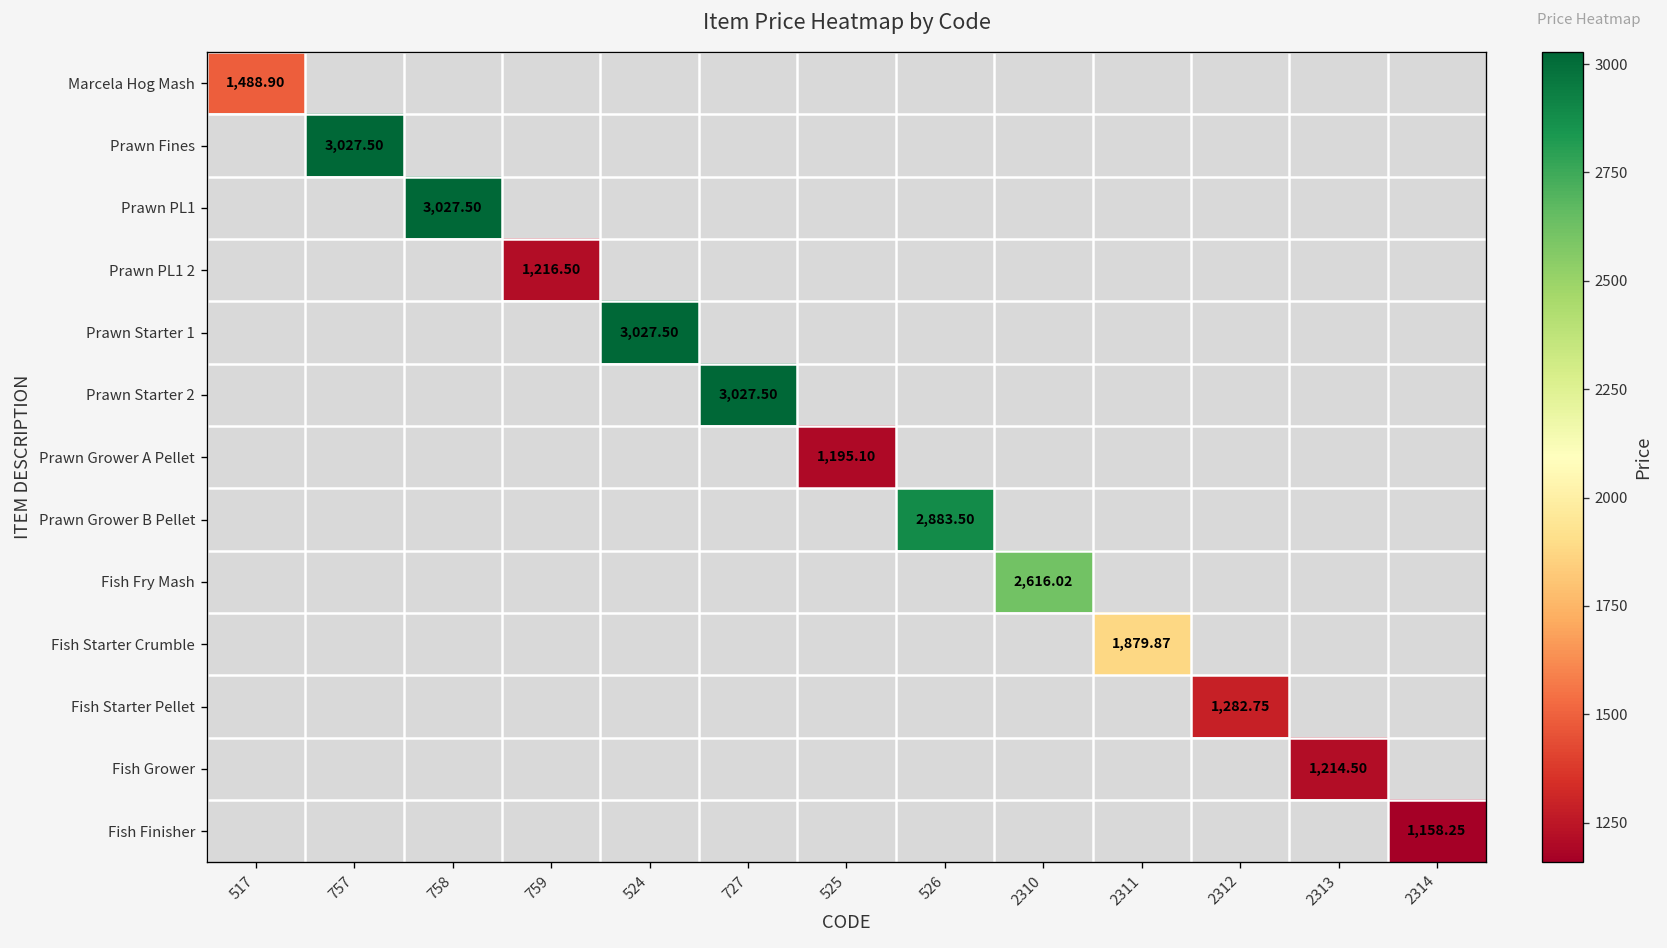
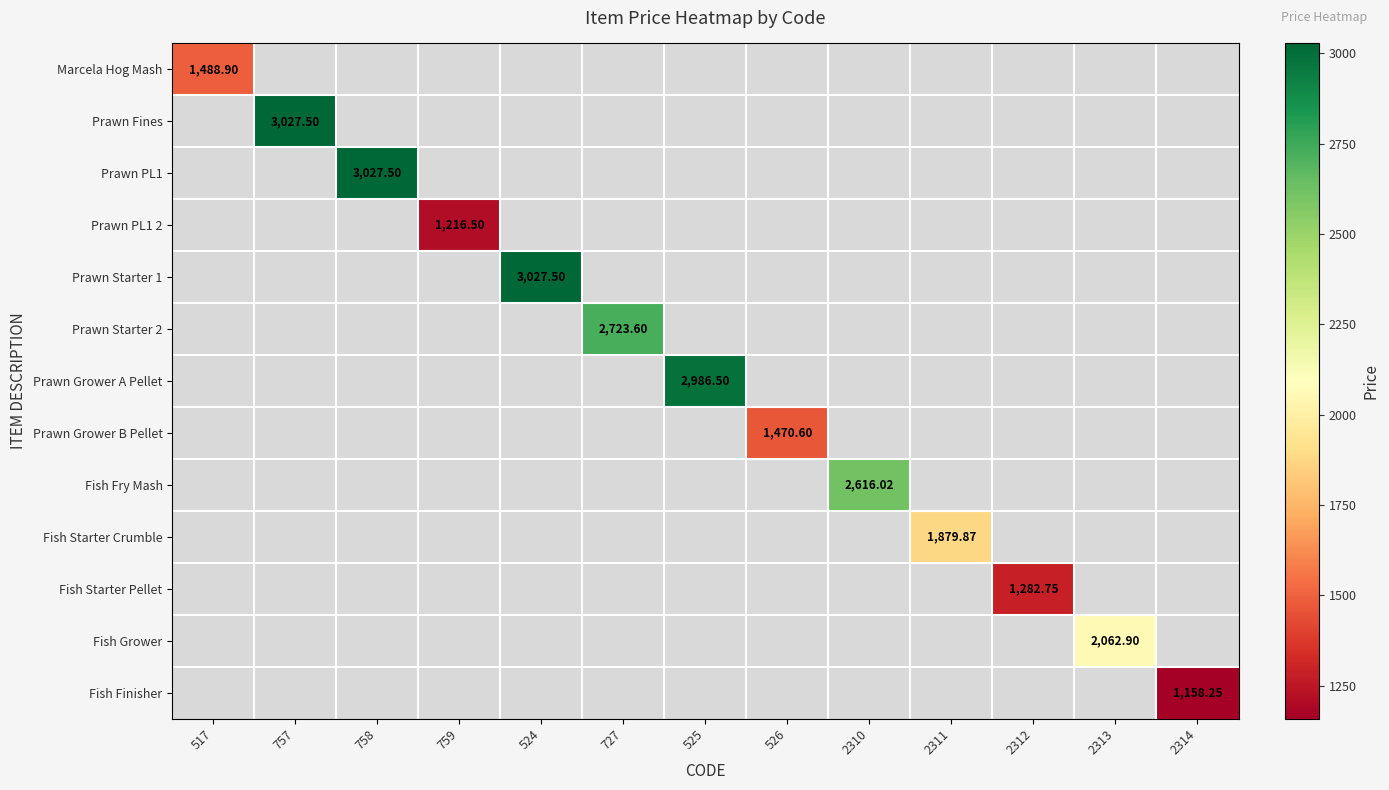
Prawn Starter 2, 727: 3,027.50 -> 2,723.60
Prawn Grower A Pellet, 525: 1,195.10 -> 2,986.50
Prawn Grower B Pellet, 526: 2,883.50 -> 1,470.60
Fish Grower, 2313: 1,214.50 -> 2,062.90
